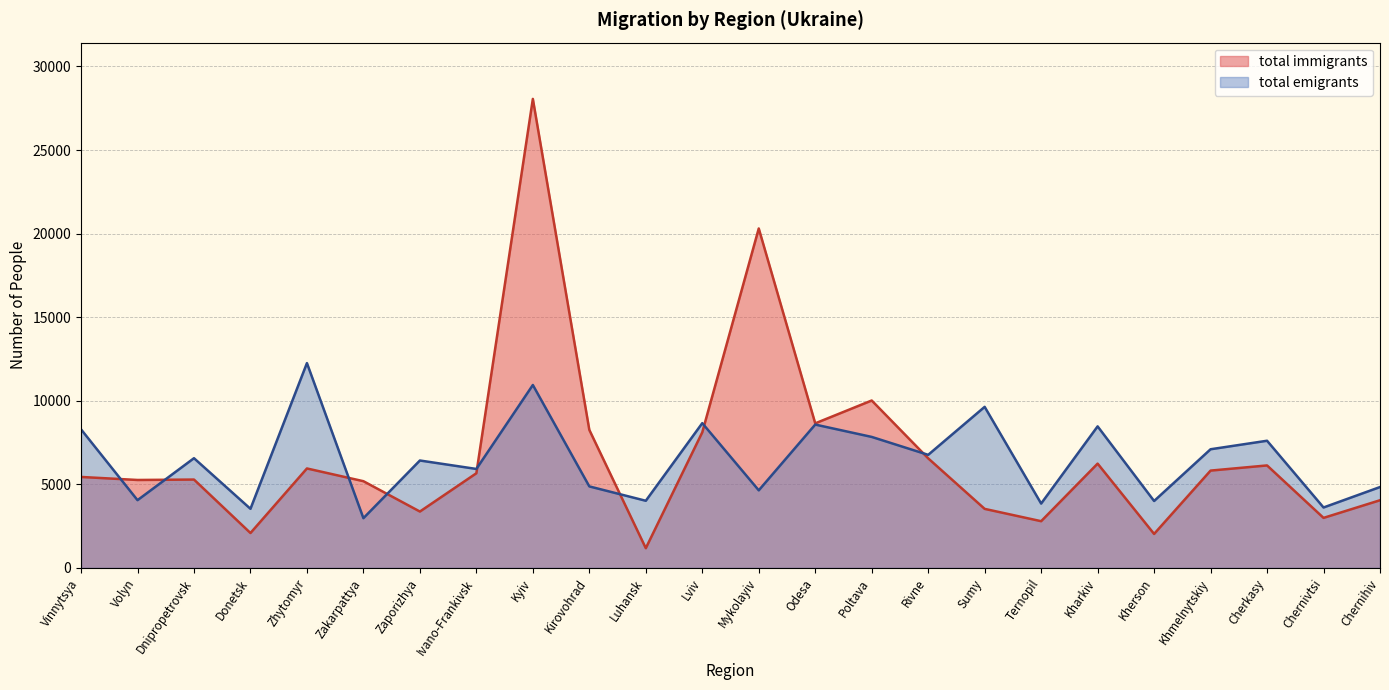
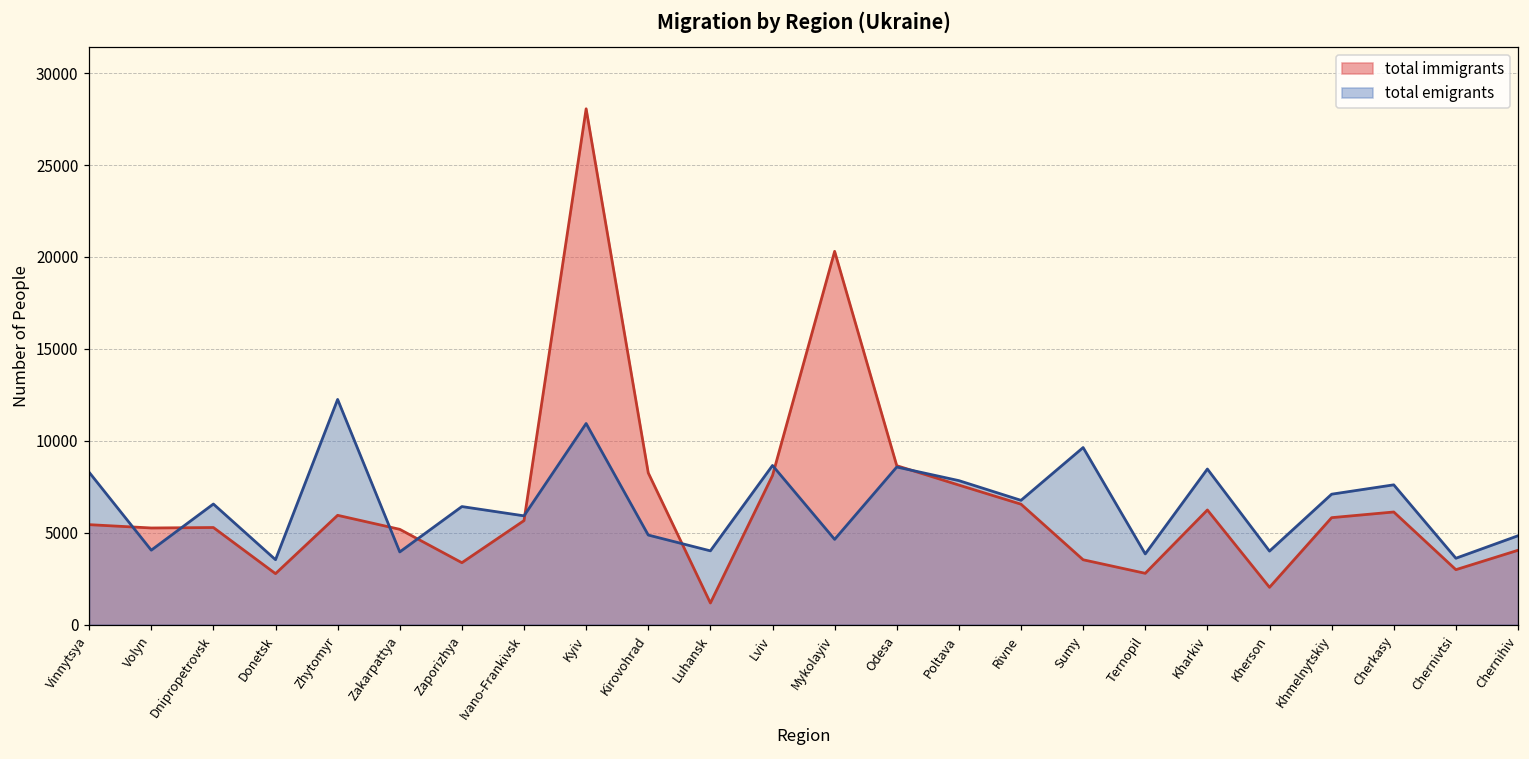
total immigrants, Donetsk: 2100 -> 2800
total emigrants, Zakarpattya: 3000 -> 4000
total immigrants, Poltava: 10000 -> 7600
